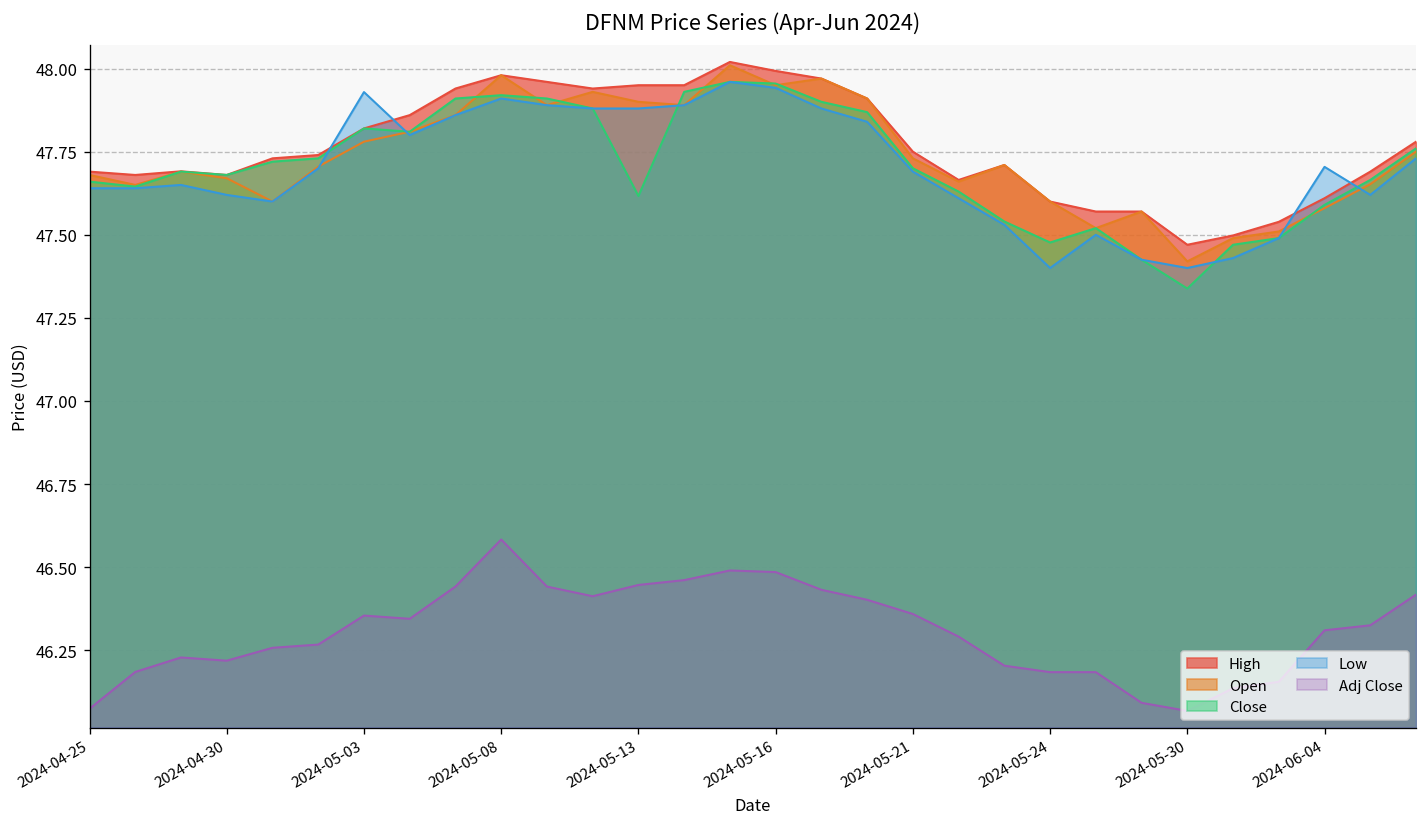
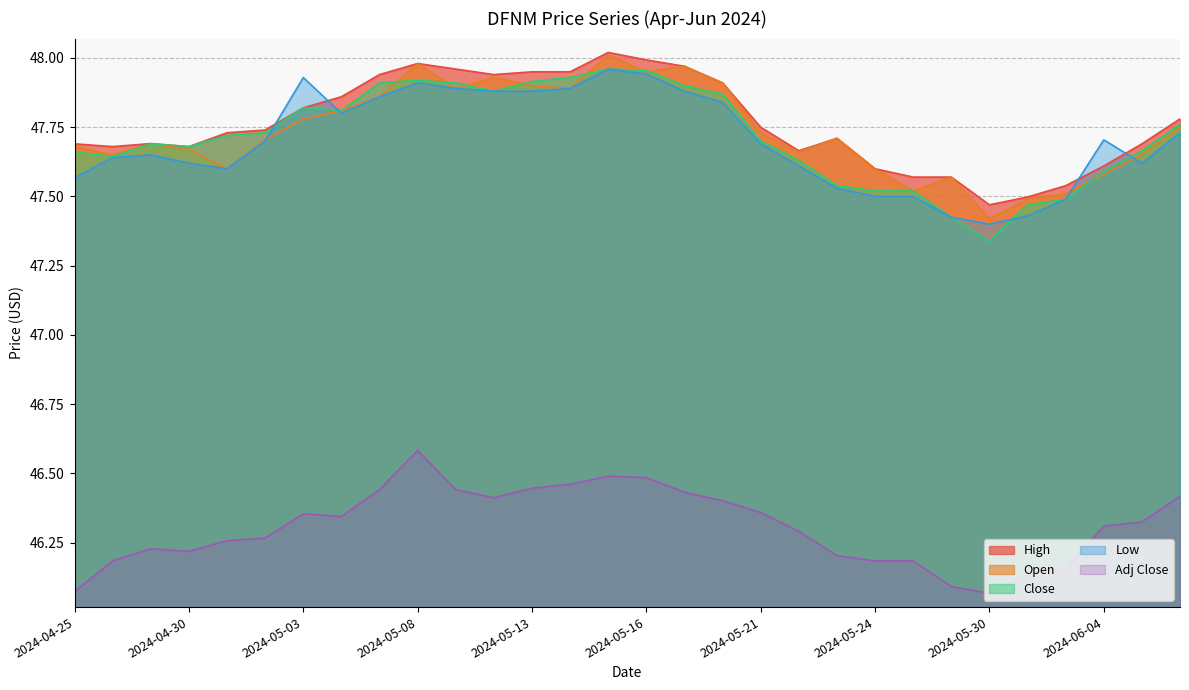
Low, 2024-04-25: 47.64 -> 47.57
Close, 2024-05-13: 47.62 -> 47.92
Close, 2024-05-24: 47.48 -> 47.52
Low, 2024-05-24: 47.4 -> 47.5
